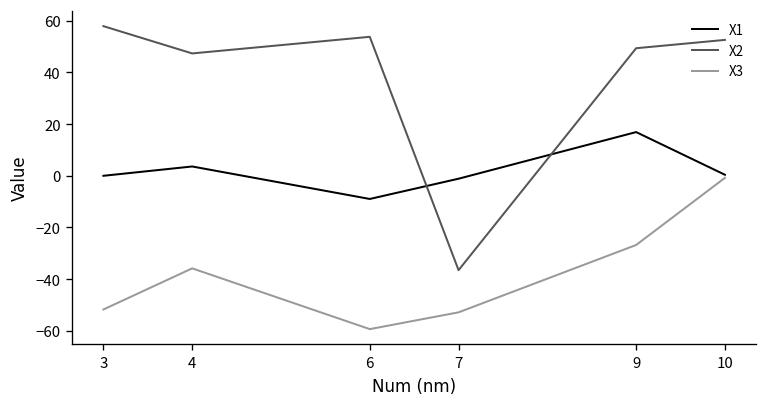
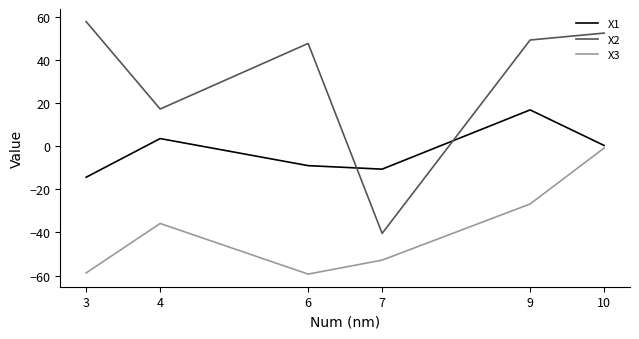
X1, 3: 0 -> -14
X3, 3: -52 -> -59
X2, 4: 47 -> 17
X2, 6: 54 -> 48
X1, 7: -1 -> -11
X2, 7: -37 -> -40
